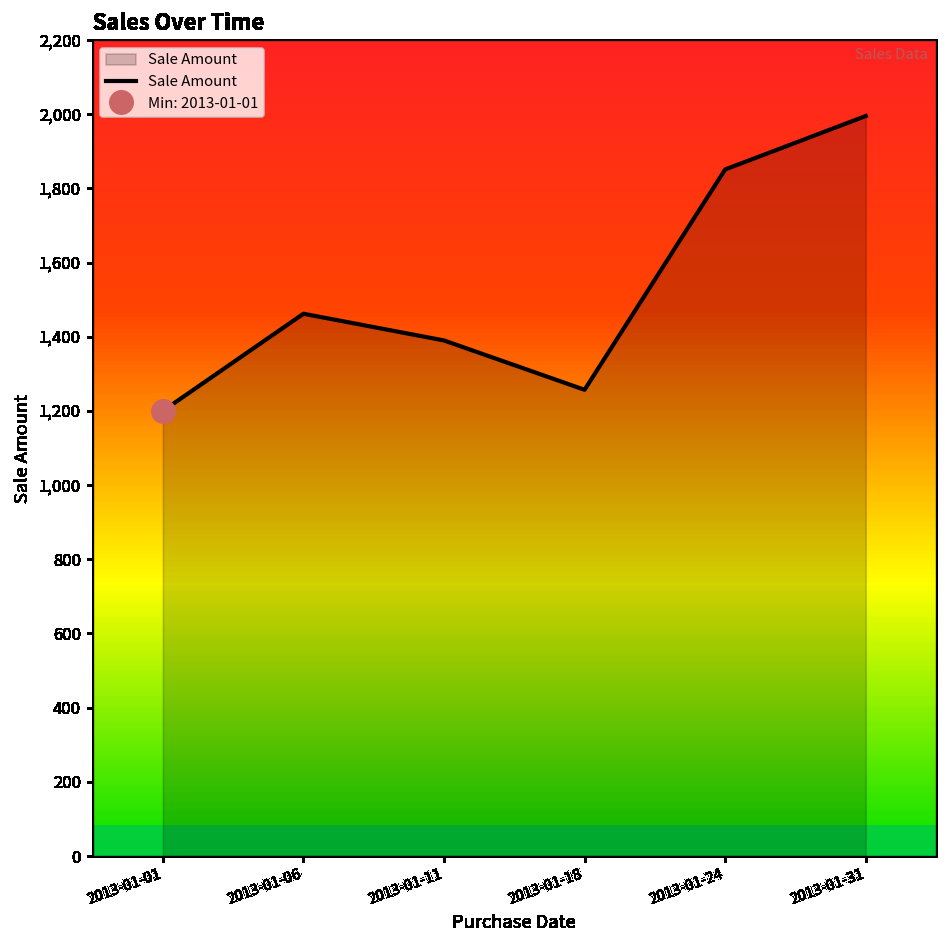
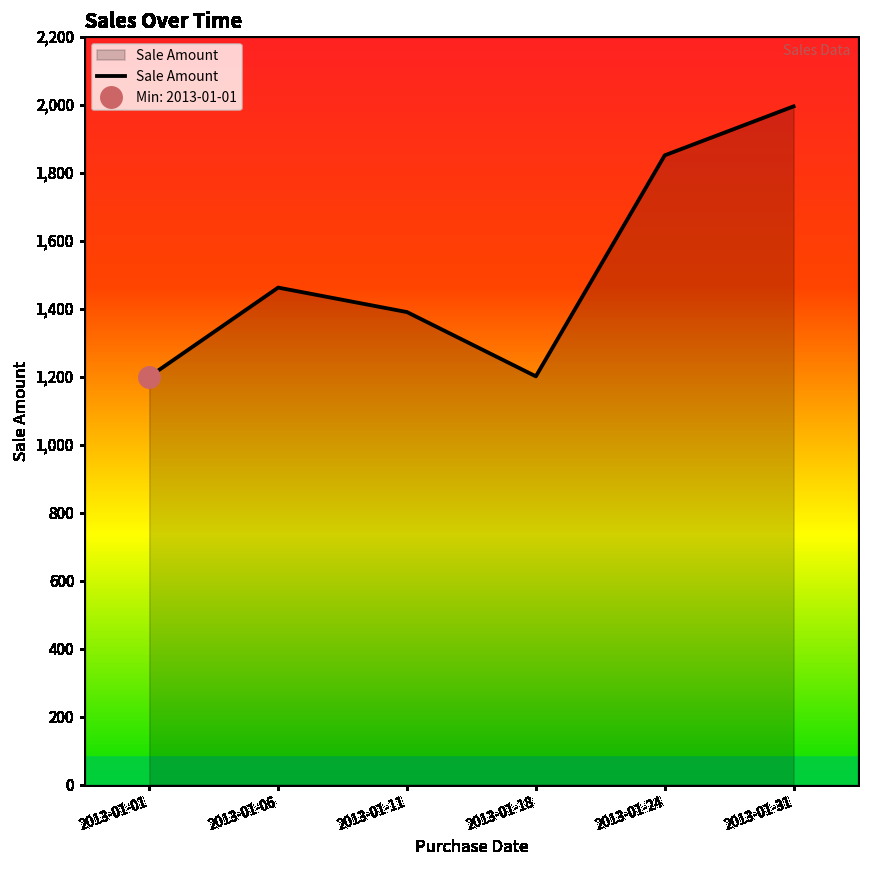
Sale Amount, 2013-01-18: 1,260 -> 1,200
